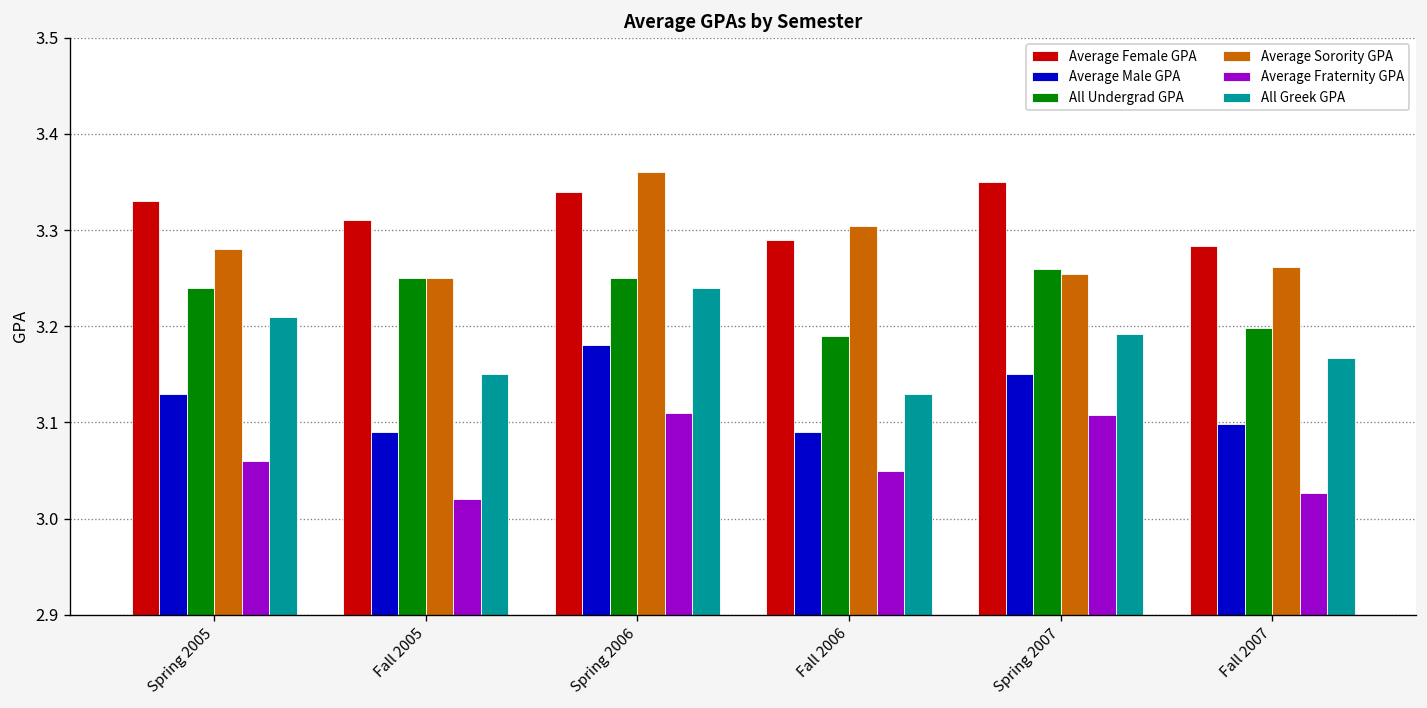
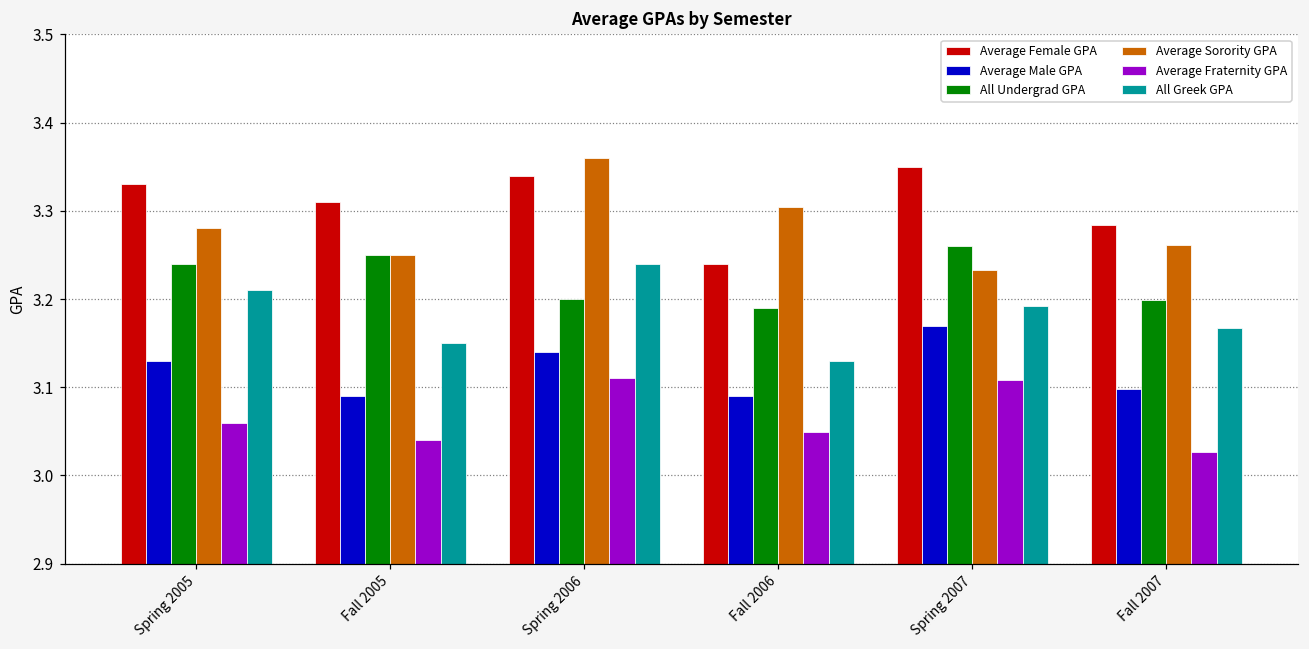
Average Fraternity GPA, Fall 2005: 3.02 -> 3.04
Average Male GPA, Spring 2006: 3.18 -> 3.14
All Undergrad GPA, Spring 2006: 3.25 -> 3.20
Average Female GPA, Fall 2006: 3.29 -> 3.24
Average Male GPA, Spring 2007: 3.15 -> 3.17
Average Sorority GPA, Spring 2007: 3.25 -> 3.23
